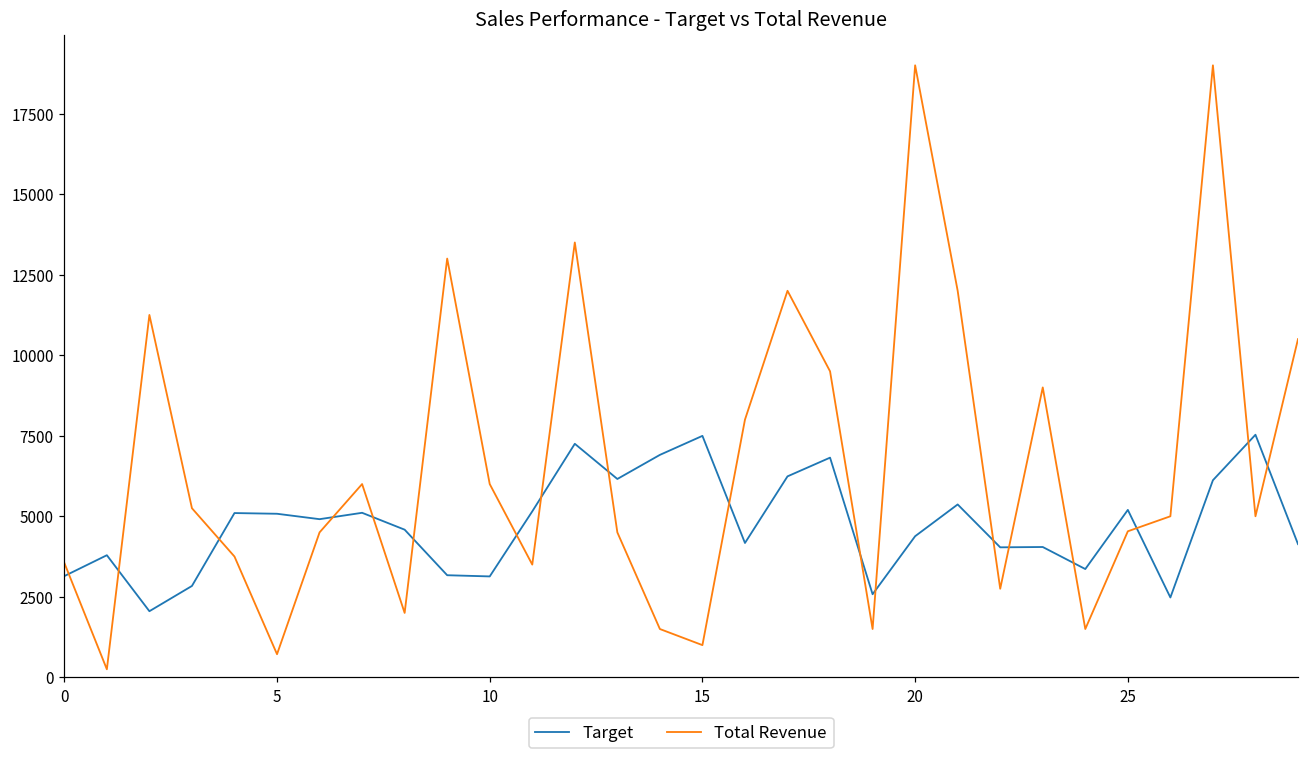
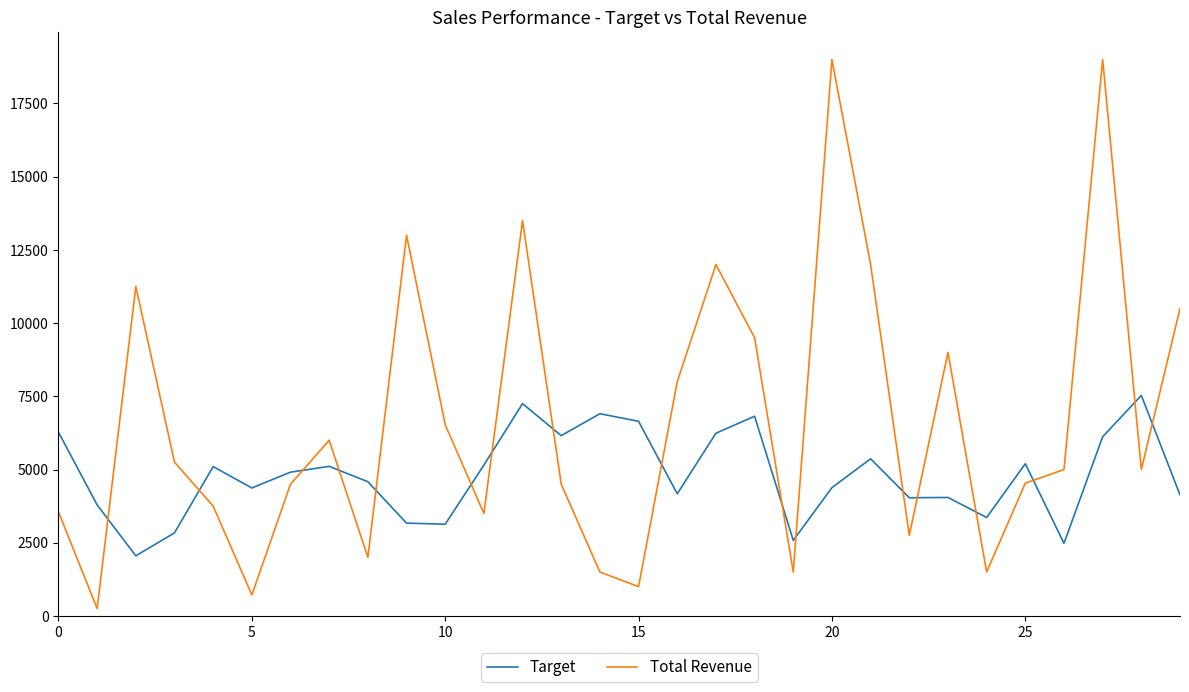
Target, 0: 3100 -> 6300
Target, 5: 5100 -> 4400
Total Revenue, 10: 6000 -> 6500
Target, 15: 7500 -> 6600
